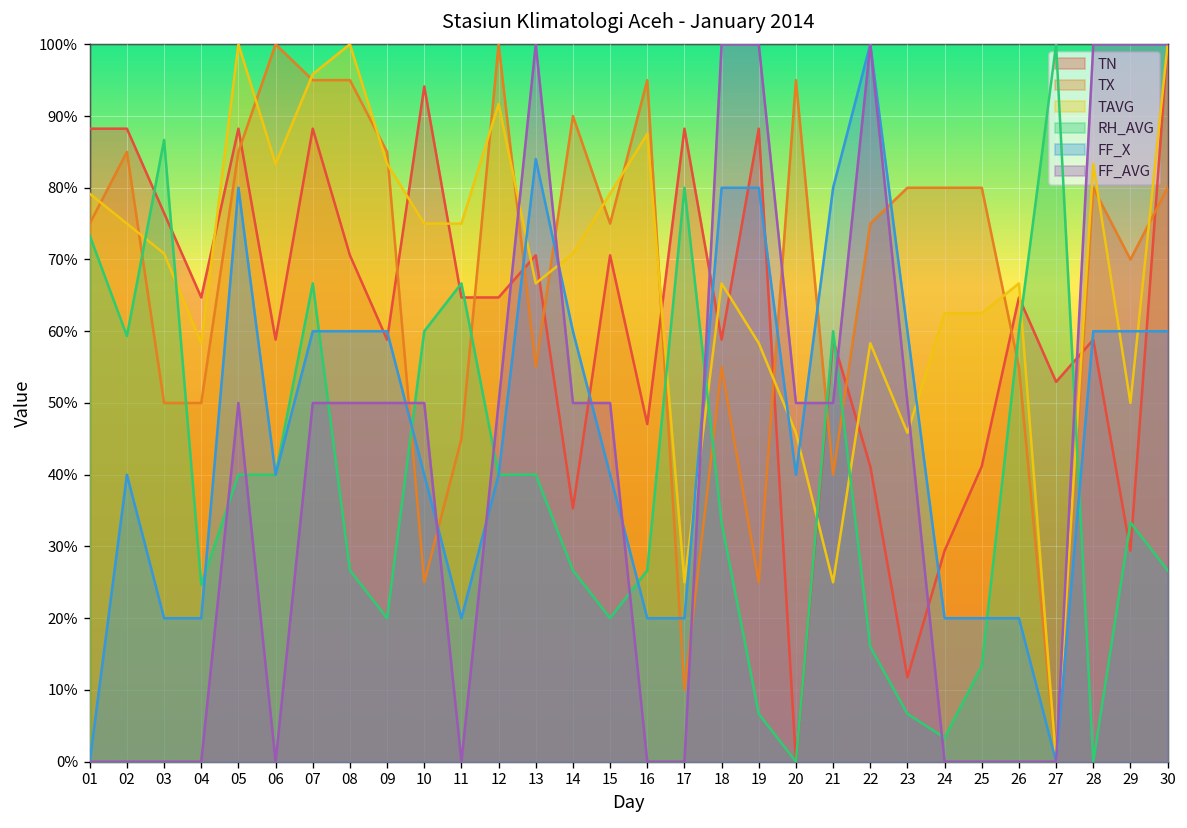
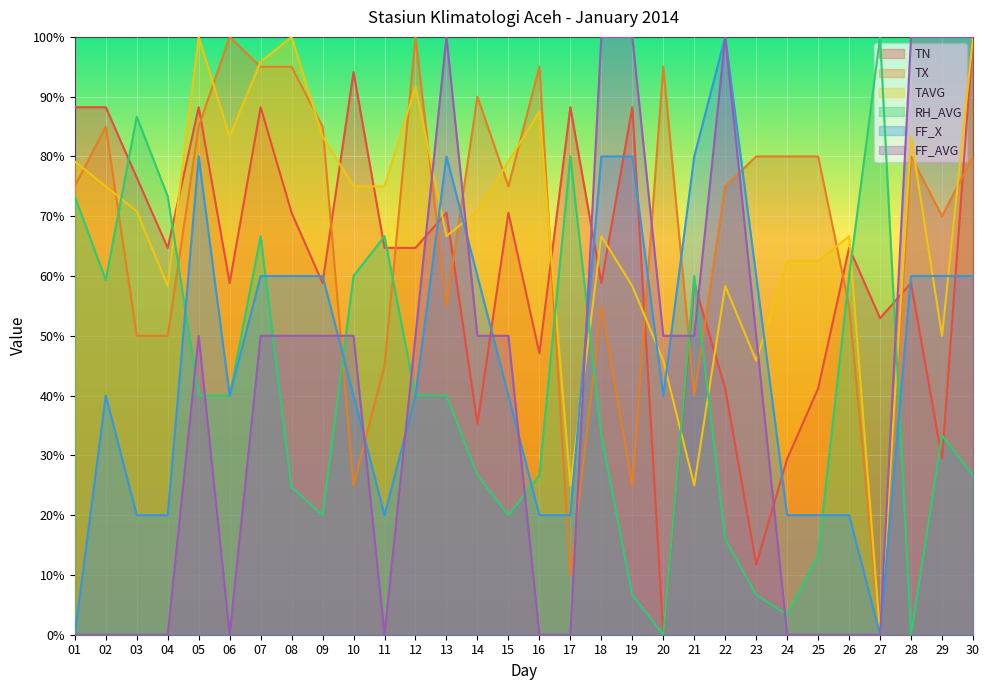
RH_AVG, 04: 25% -> 73%
RH_AVG, 08: 27% -> 25%
FF_X, 13: 84% -> 80%
